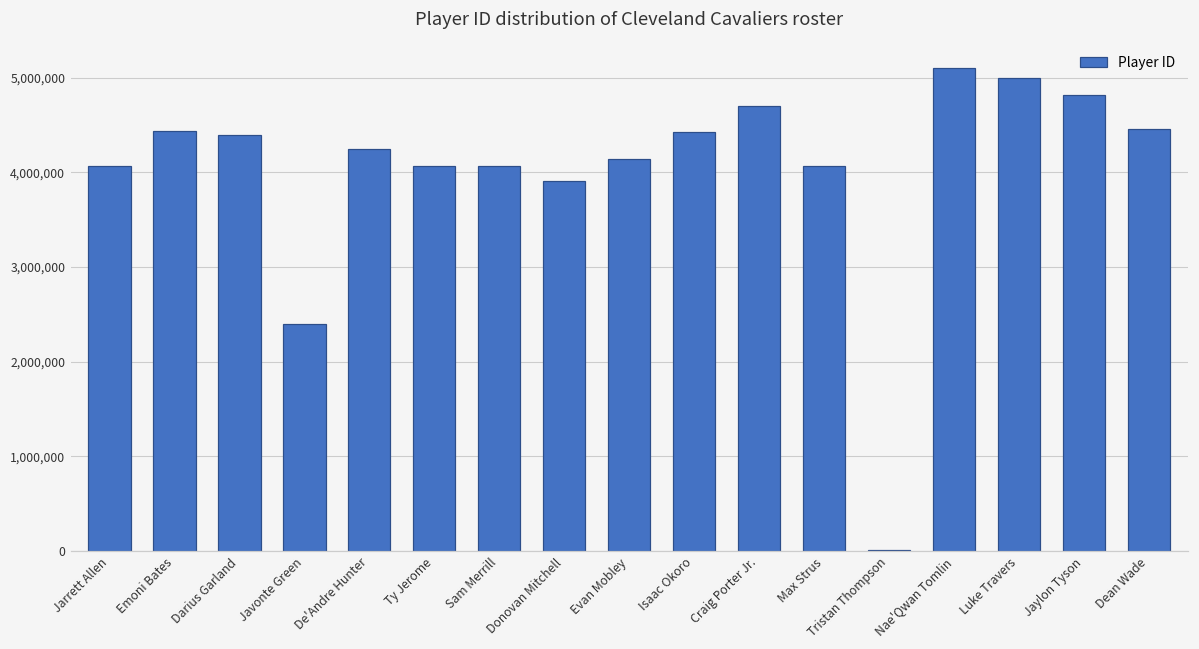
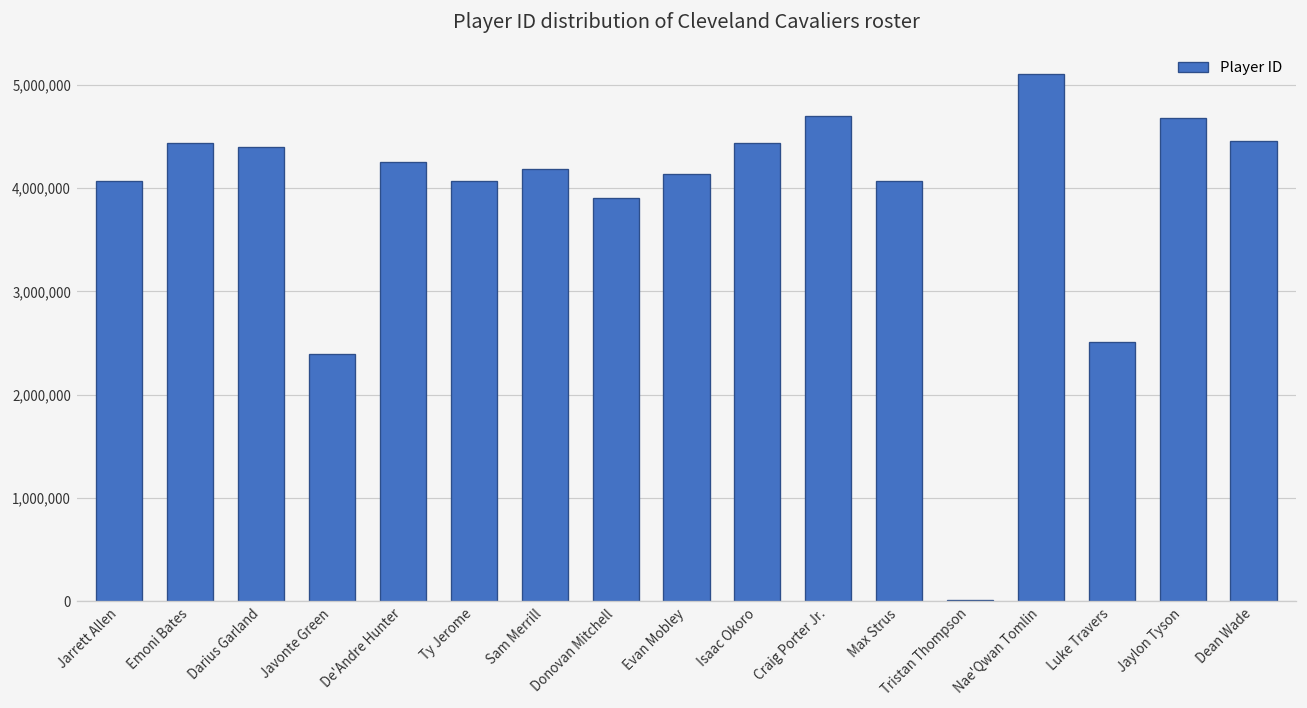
Sam Merrill: 4,100,000 -> 4,200,000
Luke Travers: 5,000,000 -> 2,500,000
Jaylon Tyson: 4,800,000 -> 4,700,000
